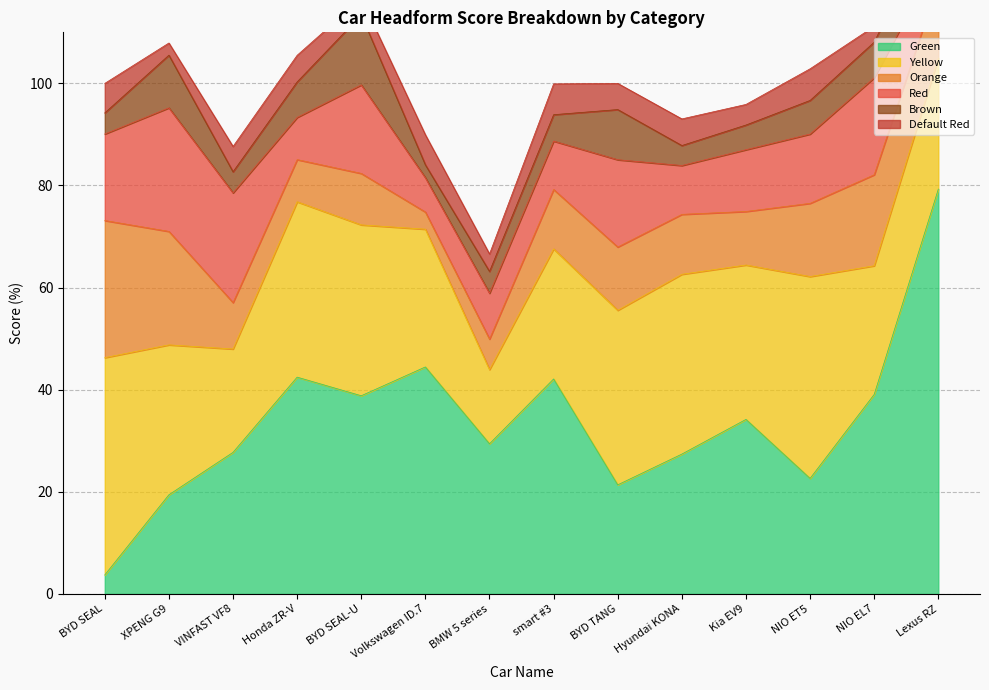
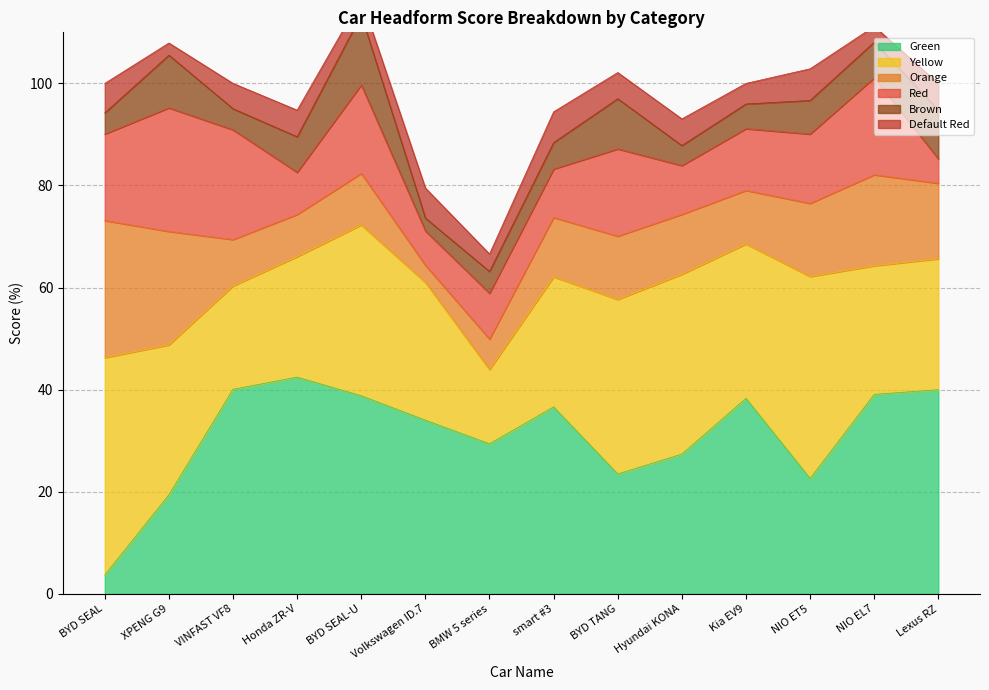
Green, VINFAST VF8: 28 -> 40
Yellow, Honda ZR-V: 34 -> 24
Green, Volkswagen ID.7: 44 -> 34
Green, smart #3: 42 -> 37
Green, BYD TANG: 21 -> 23
Green, Kia EV9: 34 -> 38
Green, Lexus RZ: 79 -> 40
